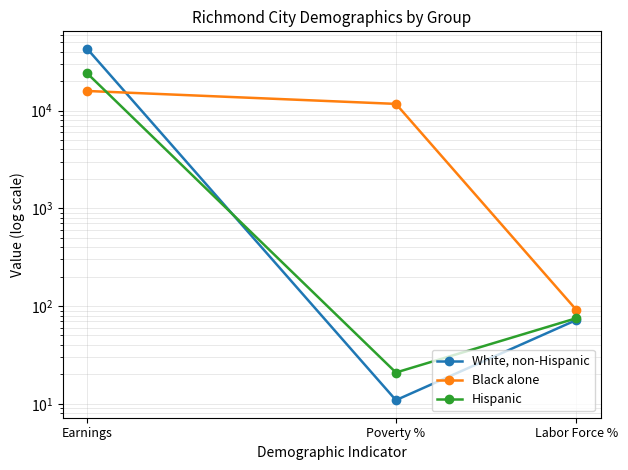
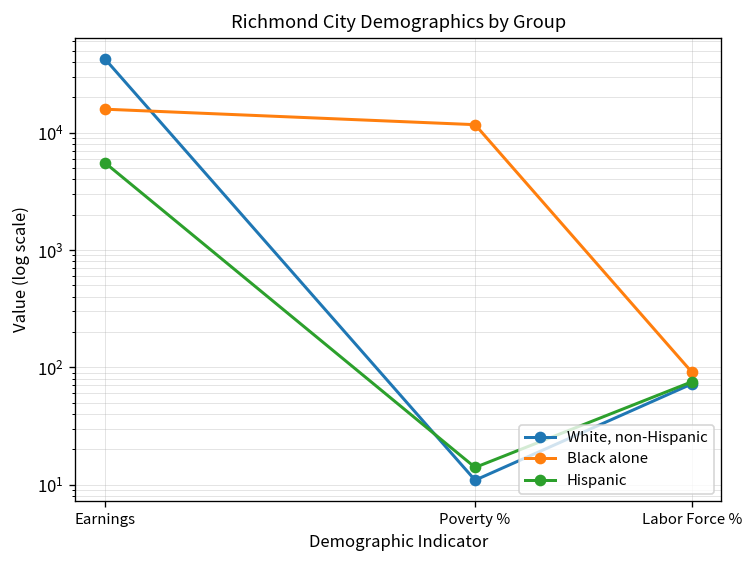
Hispanic, Earnings: 24000 -> 6000
Hispanic, Poverty %: 21 -> 14
